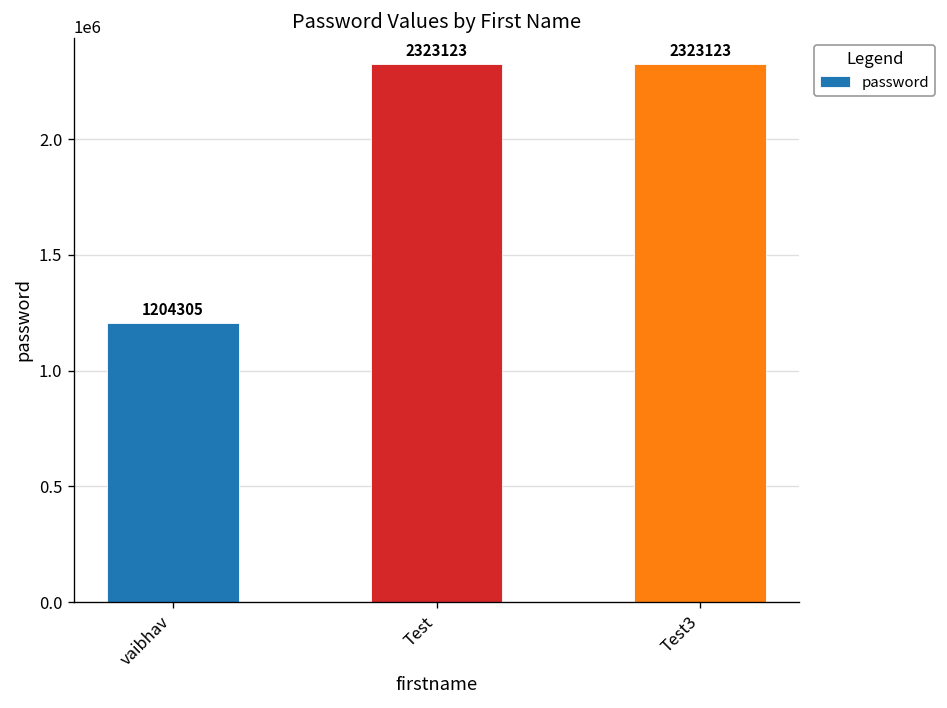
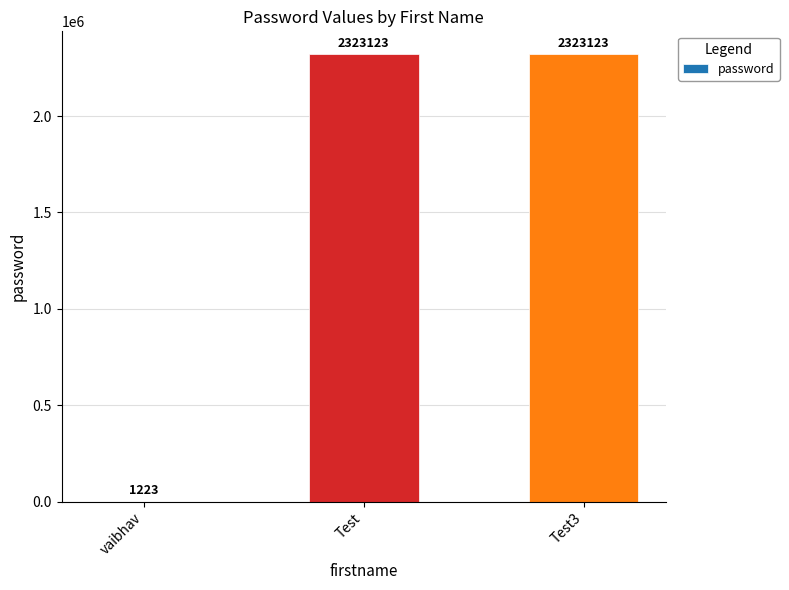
vaibhav: 1204305 -> 1223
